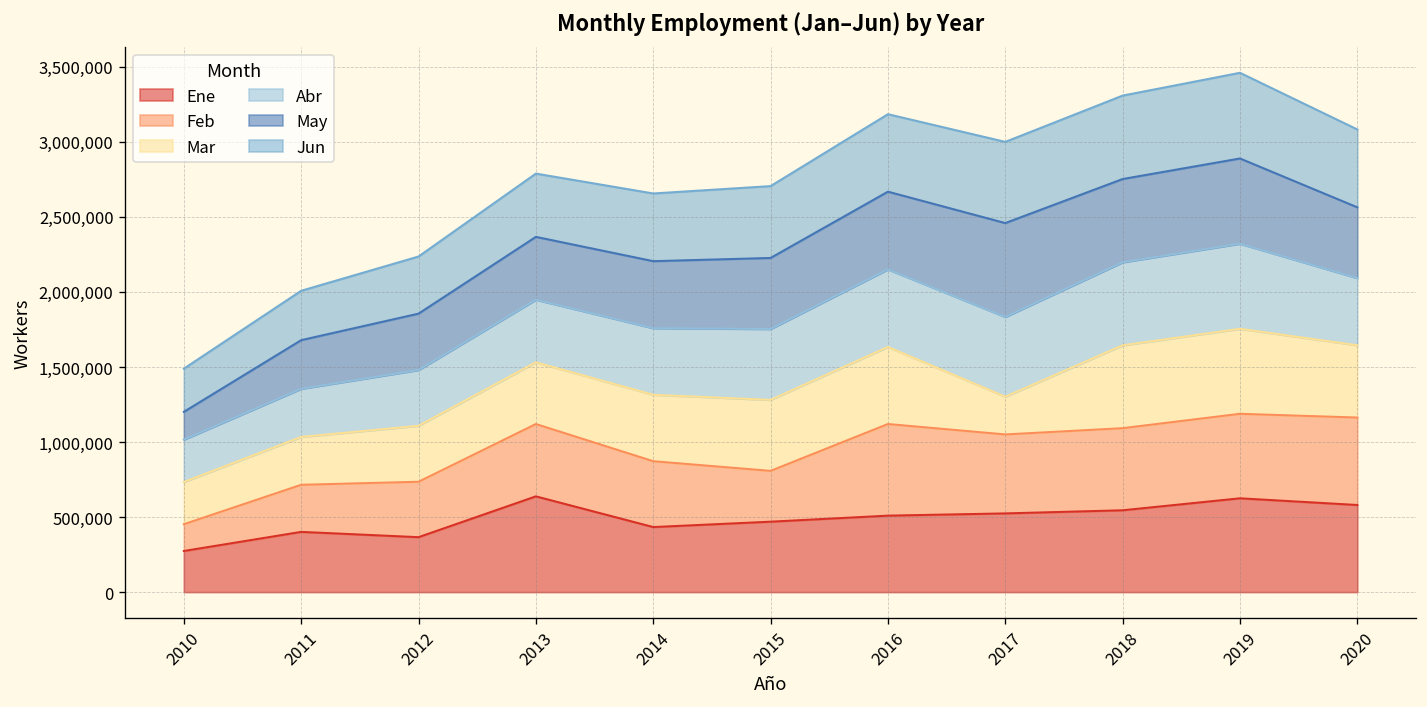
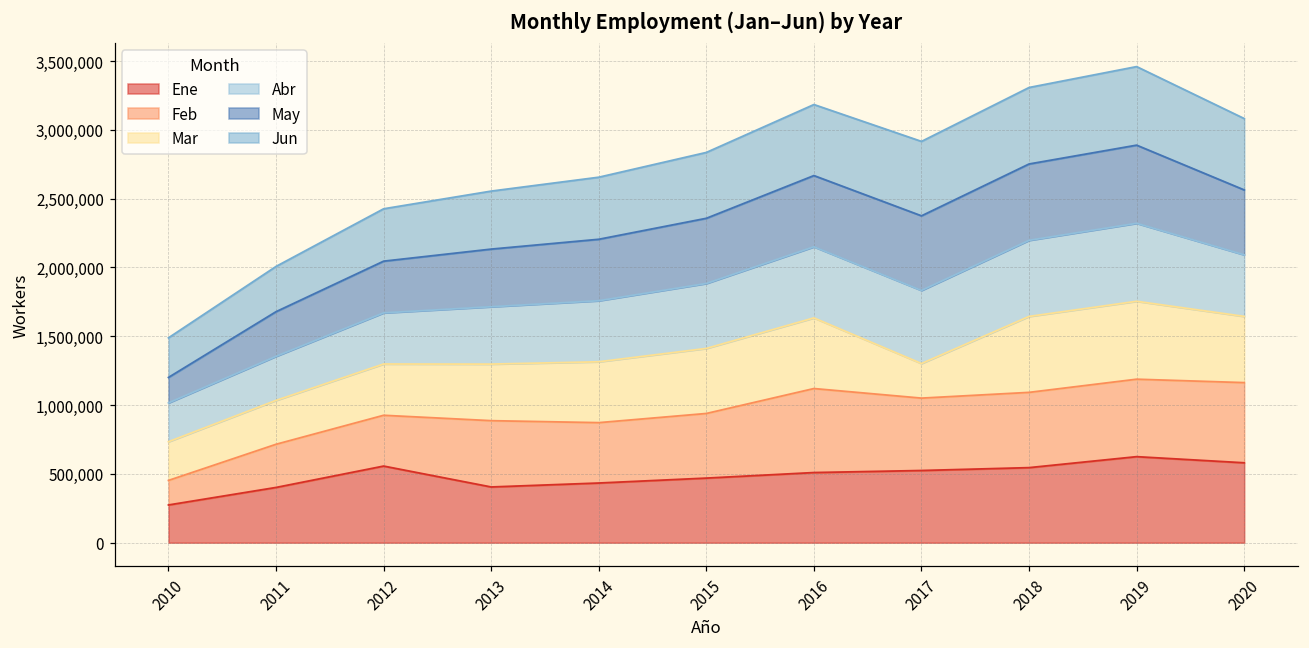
Ene, 2012: 370,000 -> 560,000
Ene, 2013: 640,000 -> 400,000
Feb, 2015: 340,000 -> 470,000
May, 2017: 630,000 -> 540,000
